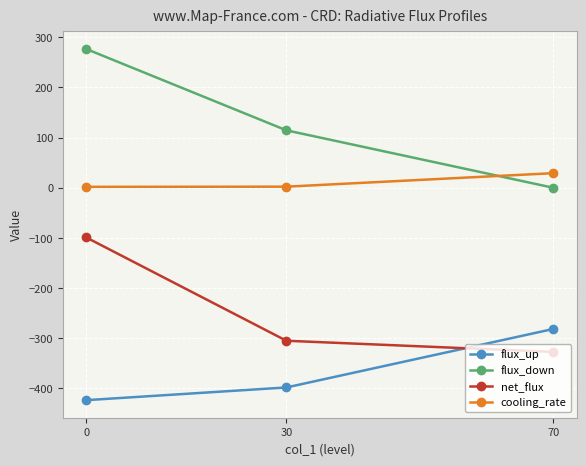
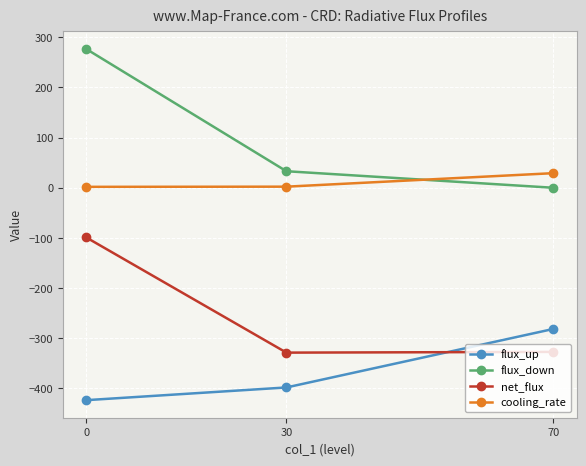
flux_down, 30: 110 -> 30
net_flux, 30: -310 -> -330
